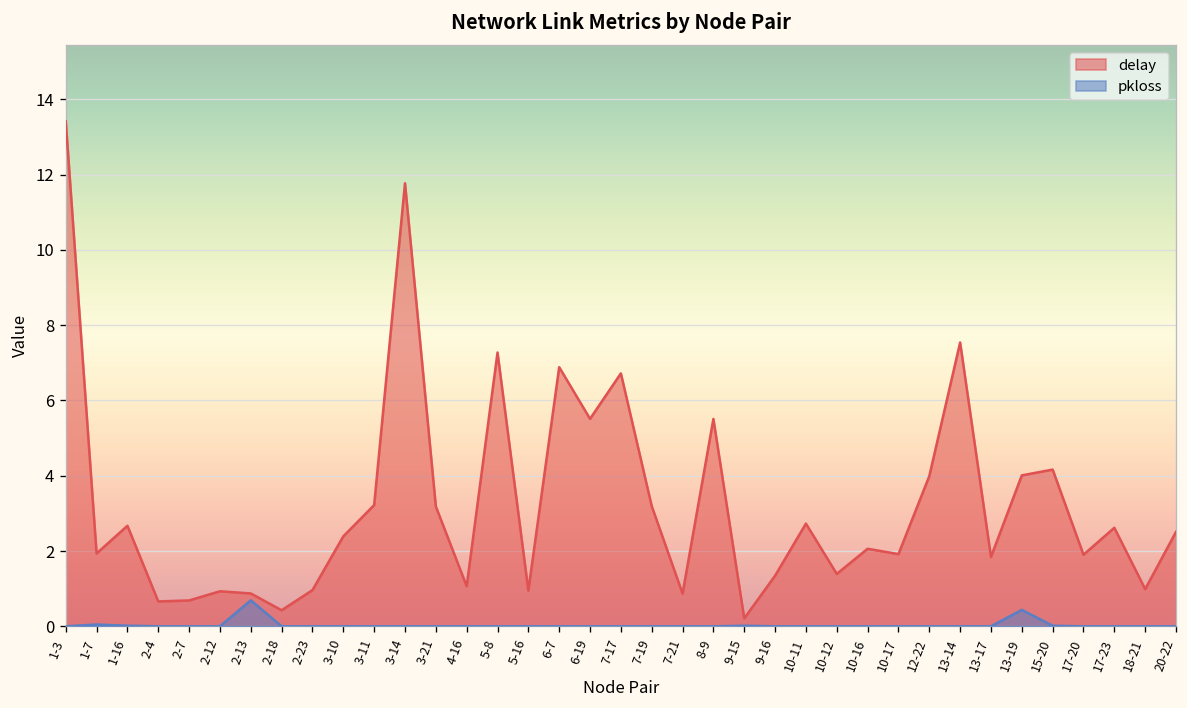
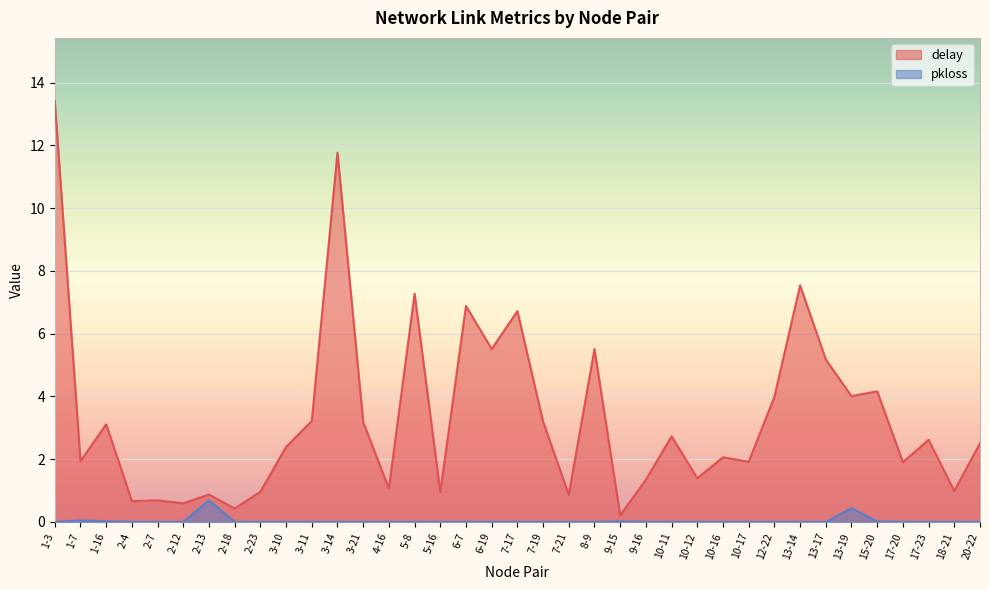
delay, 1-16: 2.7 -> 3.1
delay, 2-12: 0.9 -> 0.6
delay, 13-17: 1.8 -> 5.2
